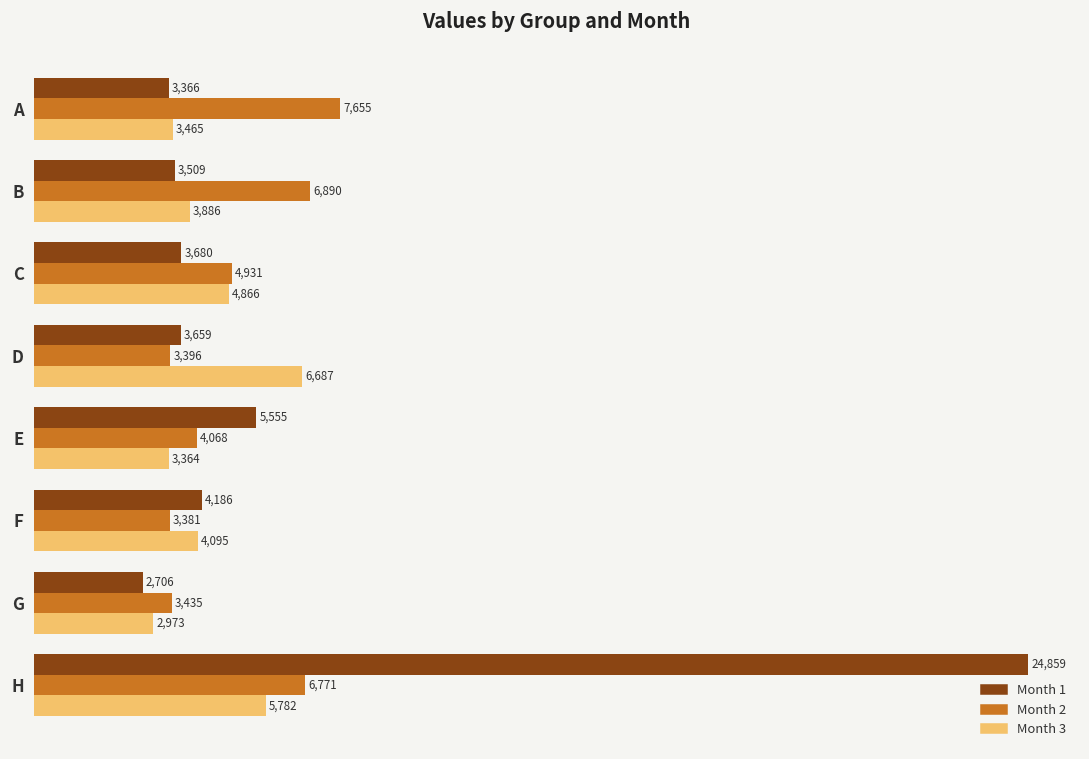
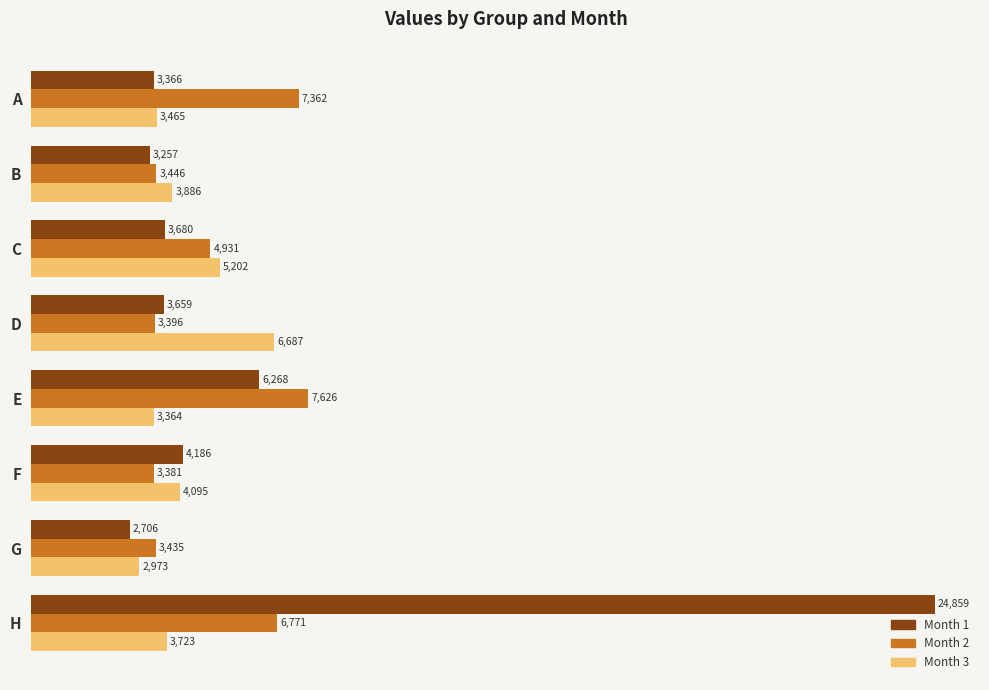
Month 2, A: 7,655 -> 7,362
Month 1, B: 3,509 -> 3,257
Month 2, B: 6,890 -> 3,446
Month 3, C: 4,866 -> 5,202
Month 1, E: 5,555 -> 6,268
Month 2, E: 4,068 -> 7,626
Month 3, H: 5,782 -> 3,723
